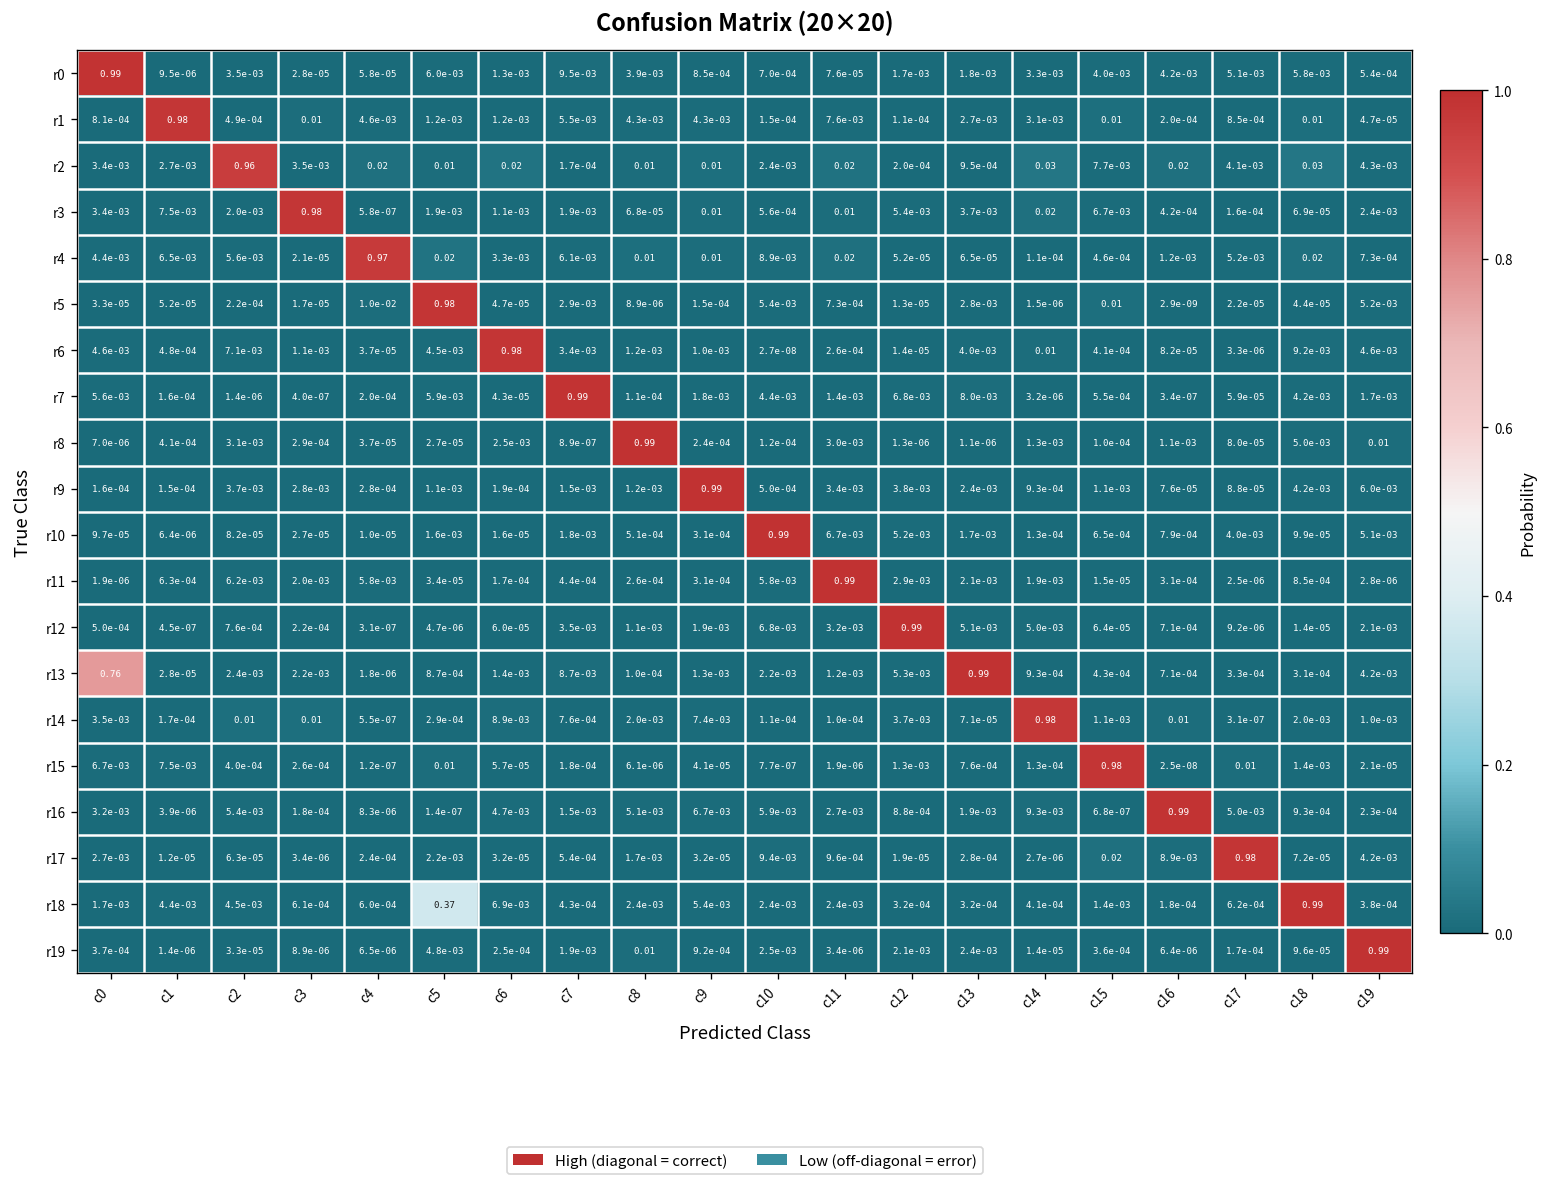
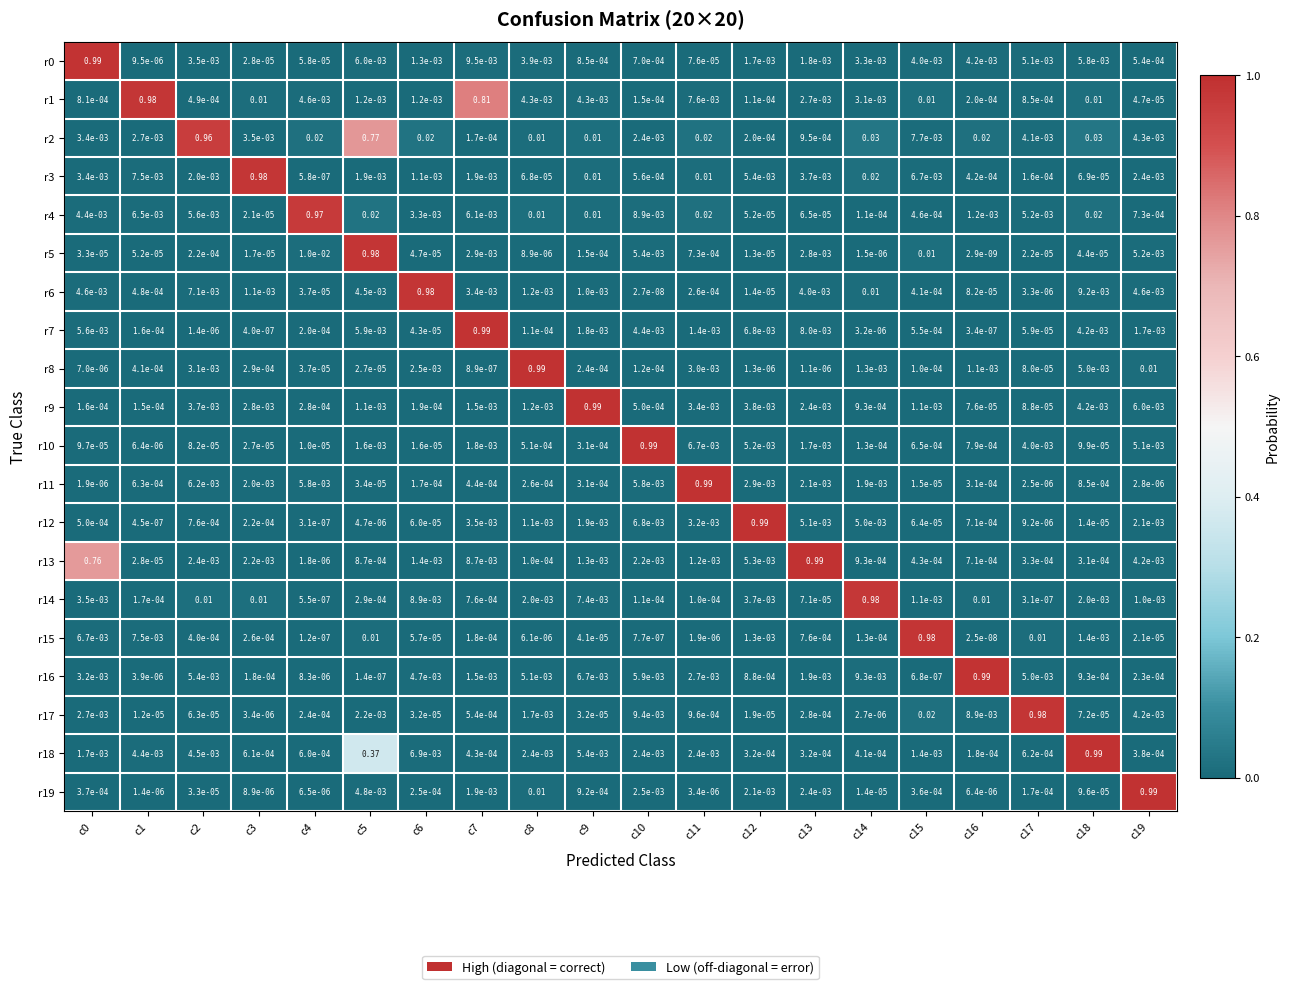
r1, c7: 5.5e-03 -> 0.81
r2, c5: 0.01 -> 0.77
